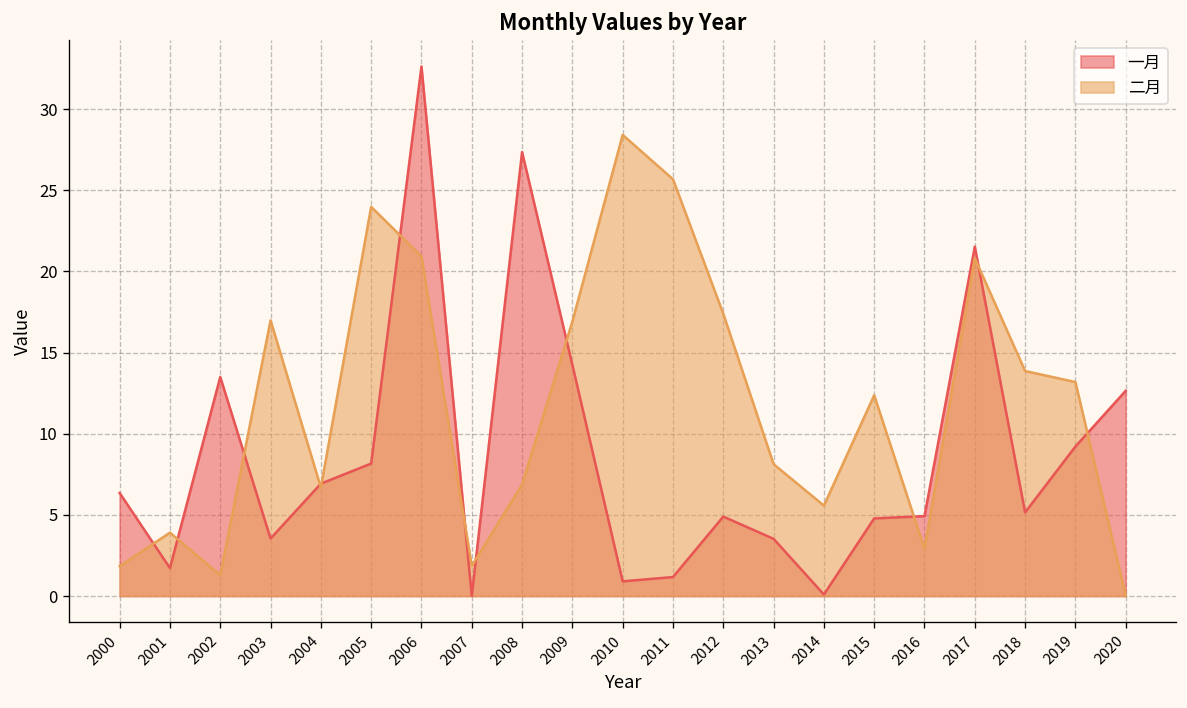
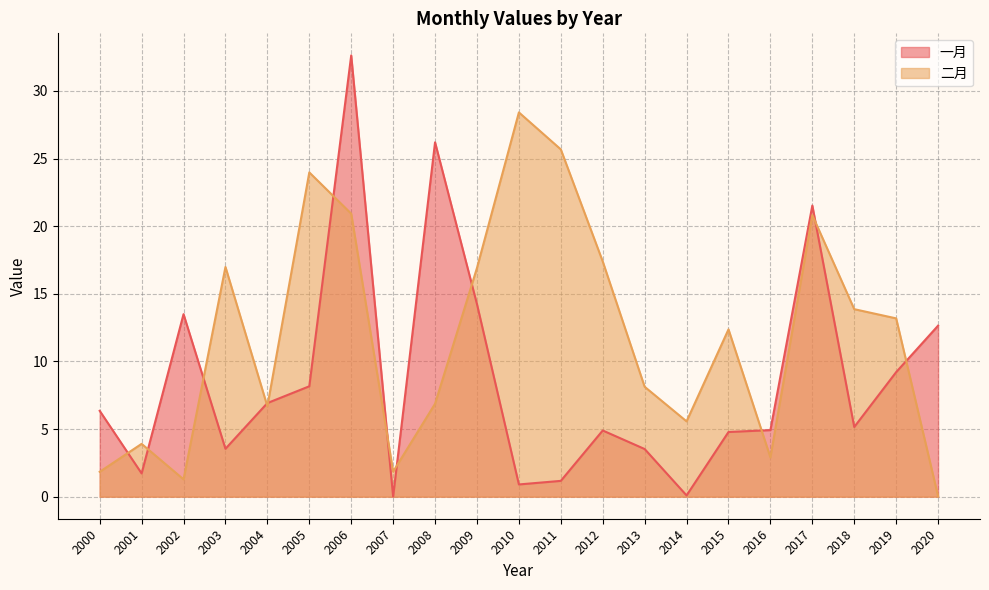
一月, 2008: 27.4 -> 26.2
